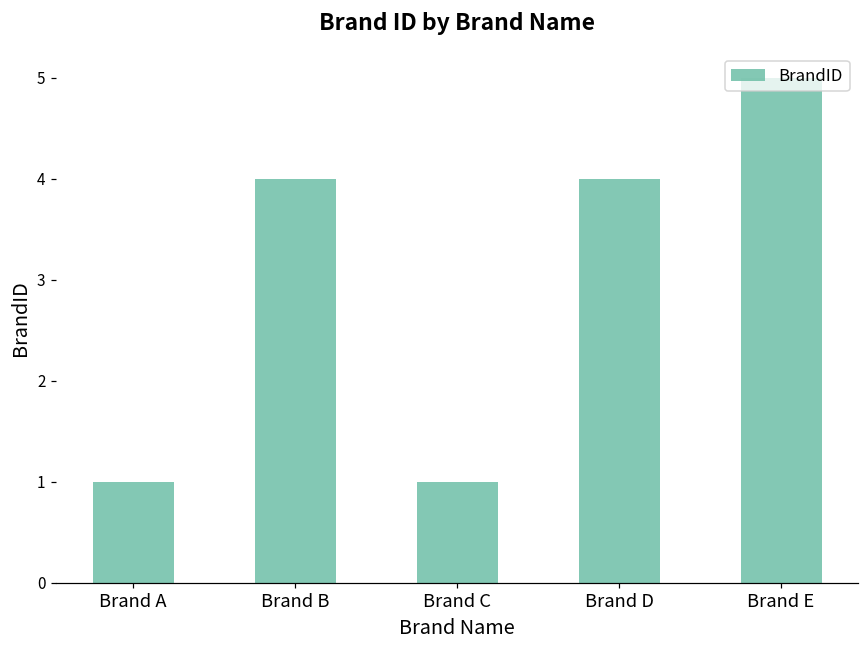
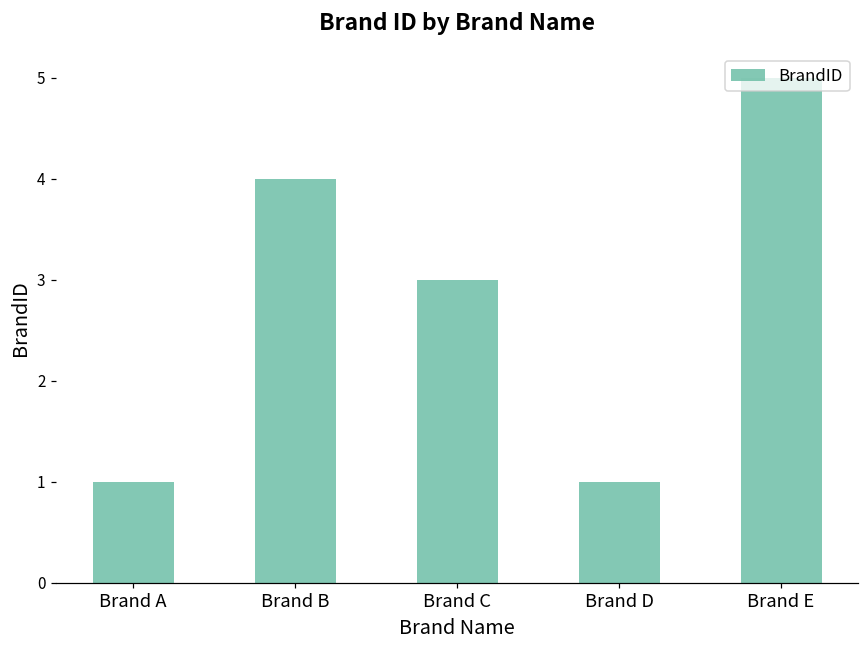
Brand C: 1 -> 3
Brand D: 4 -> 1
